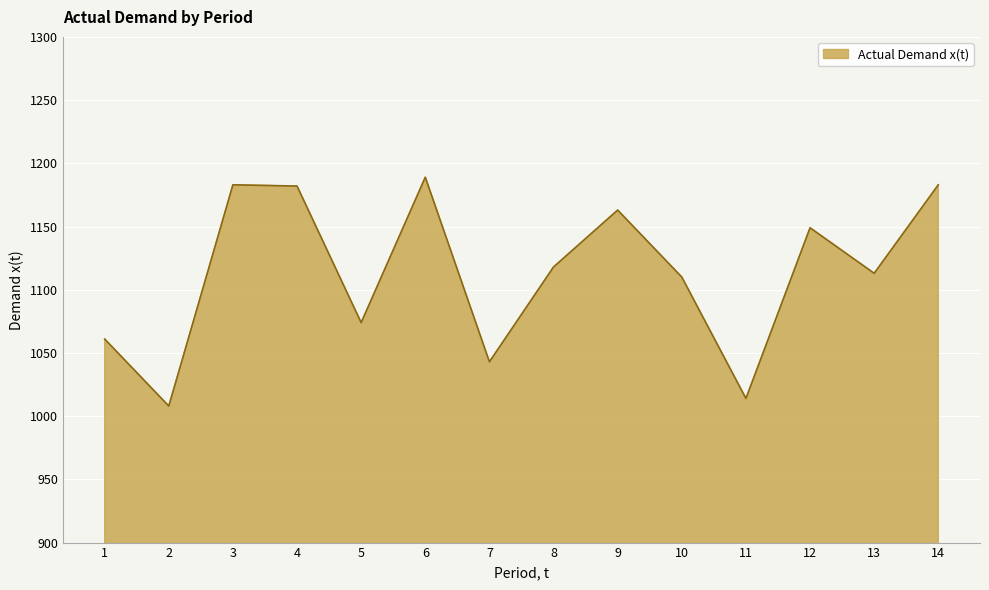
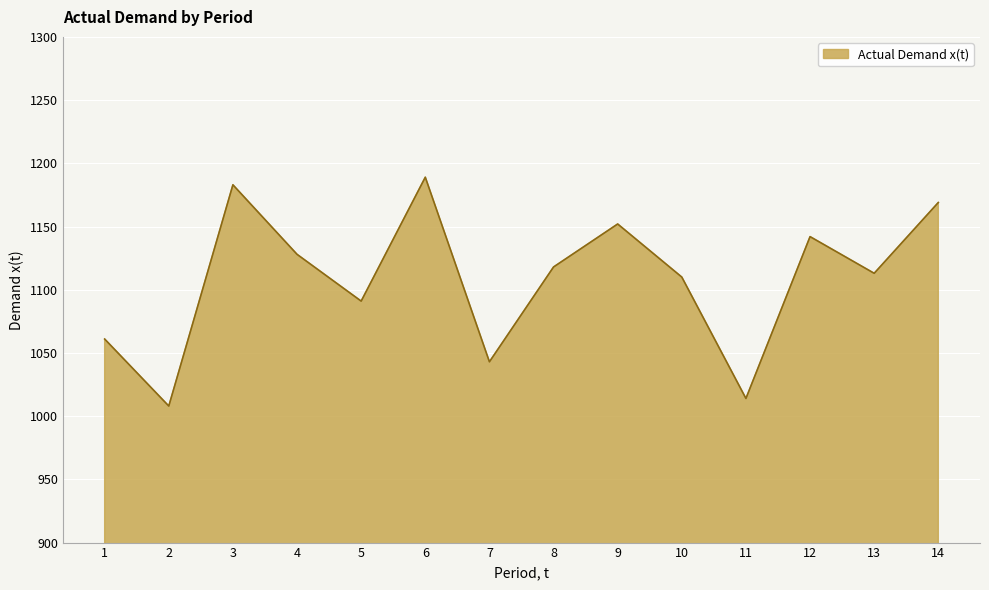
4: 1182 -> 1128
5: 1074 -> 1091
9: 1163 -> 1152
12: 1149 -> 1142
14: 1183 -> 1169
